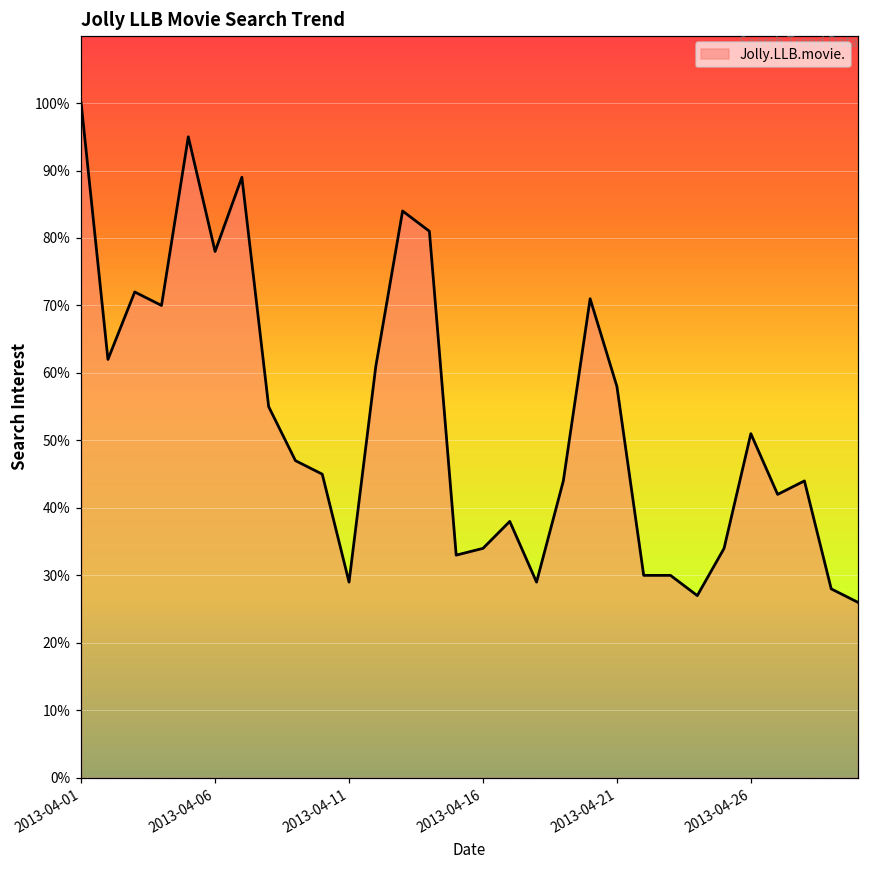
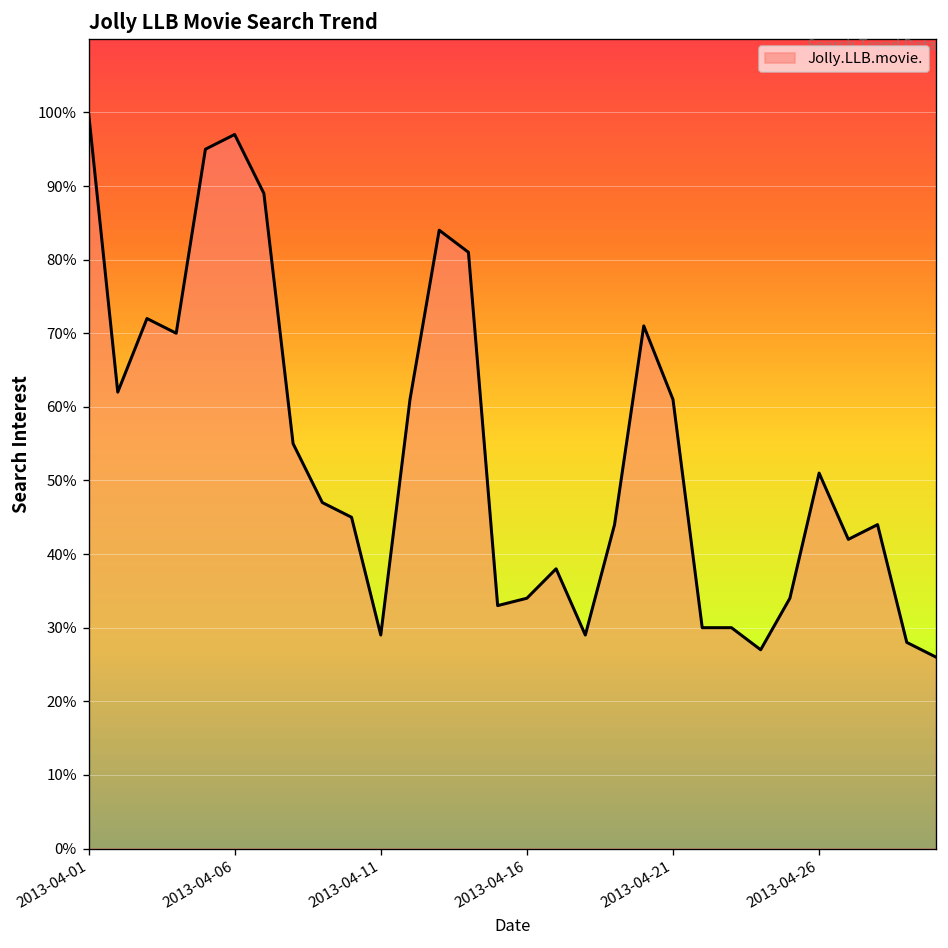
2013-04-06: 78% -> 97%
2013-04-21: 58% -> 61%
